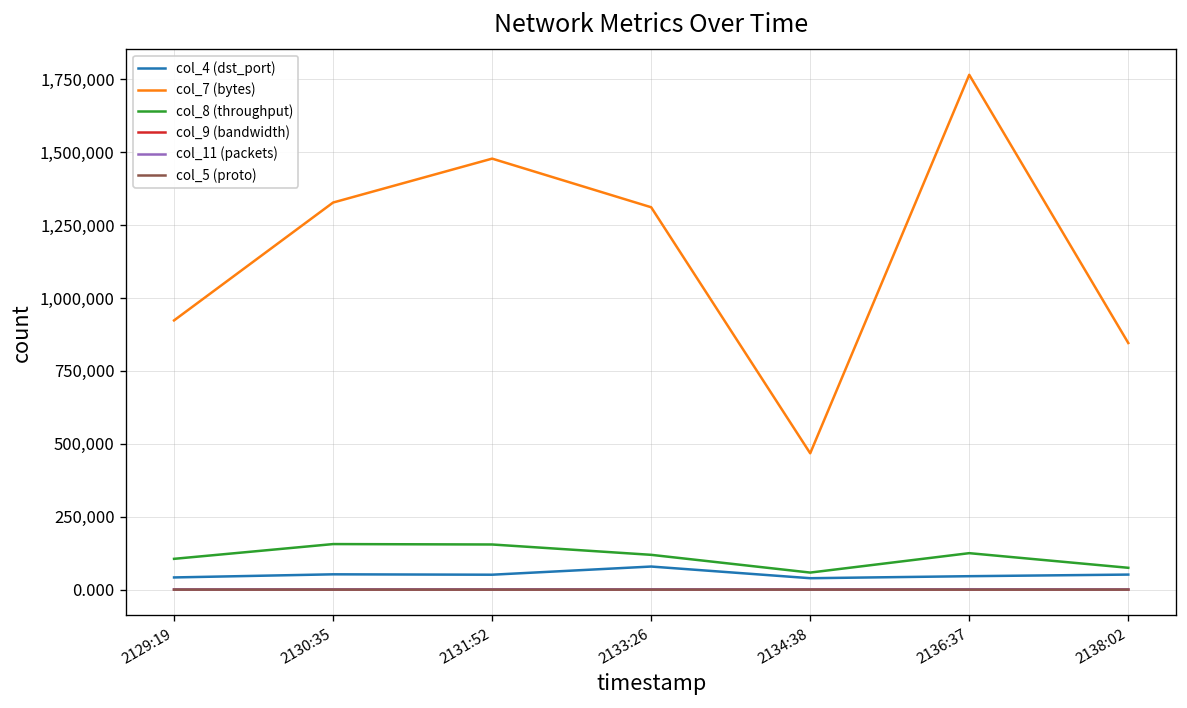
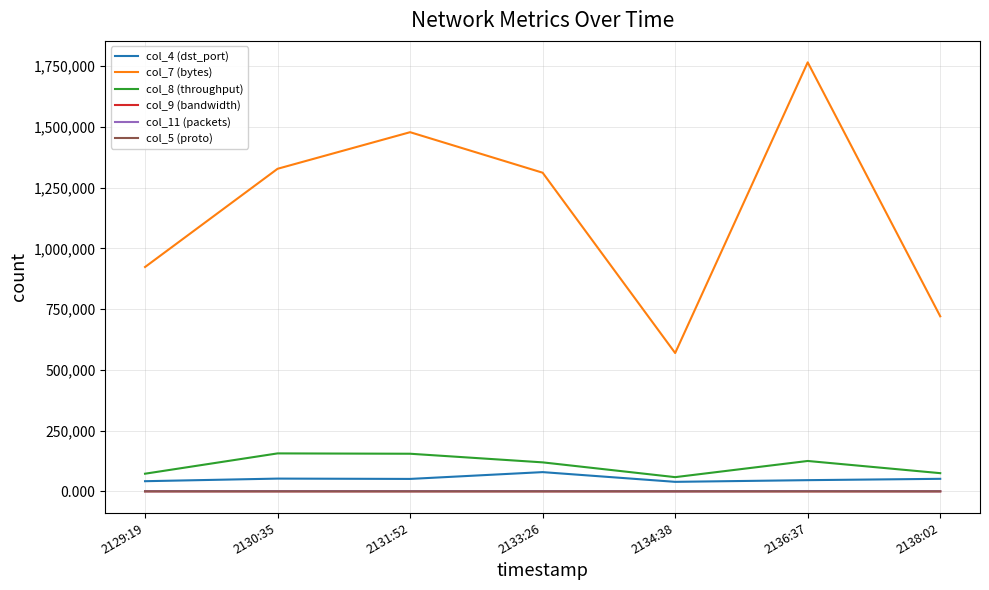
col_8 (throughput), 2129:19: 110,000 -> 70,000
col_7 (bytes), 2134:38: 470,000 -> 570,000
col_7 (bytes), 2138:02: 850,000 -> 720,000
